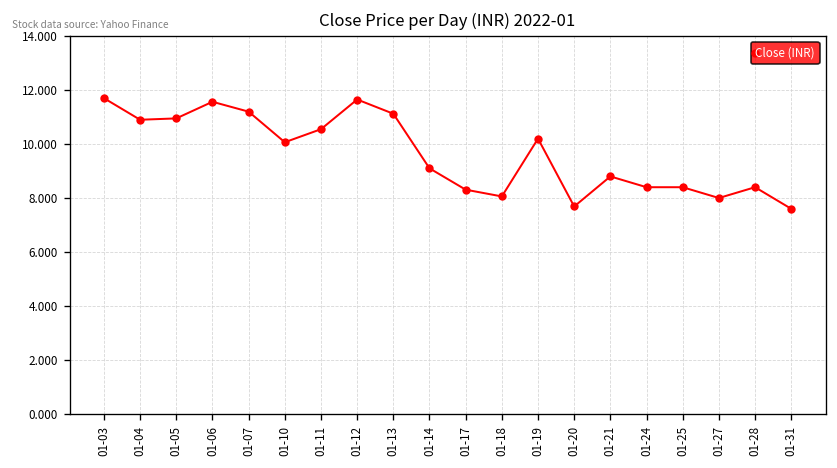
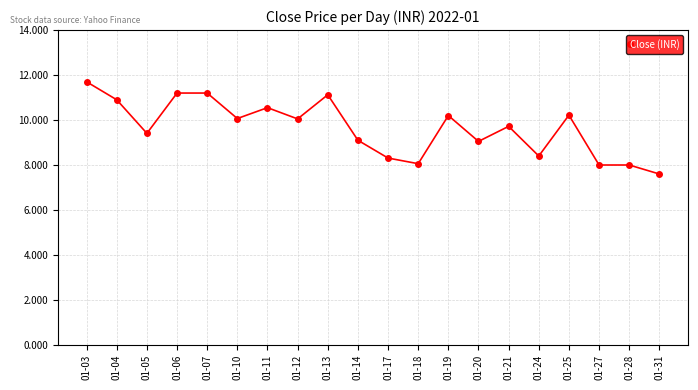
01-05: 10.9 -> 9.4
01-06: 11.6 -> 11.2
01-12: 11.7 -> 10.1
01-20: 7.7 -> 9.1
01-21: 8.8 -> 9.7
01-25: 8.4 -> 10.2
01-28: 8.4 -> 8.0
